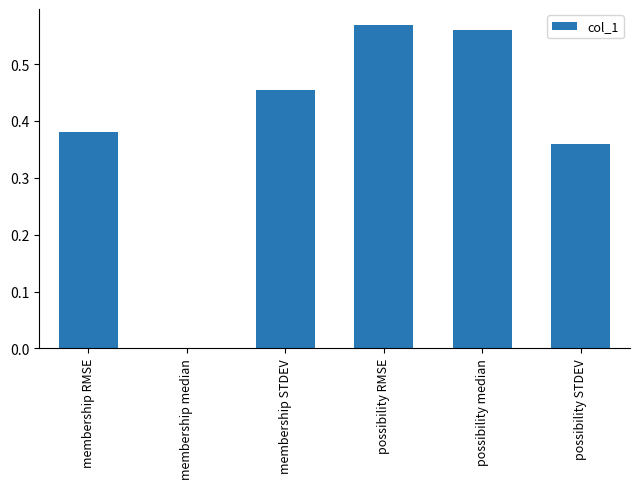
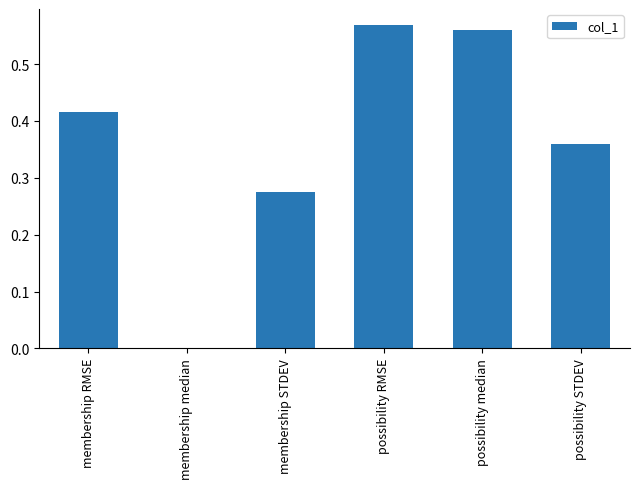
membership RMSE: 0.38 -> 0.42
membership STDEV: 0.45 -> 0.27
